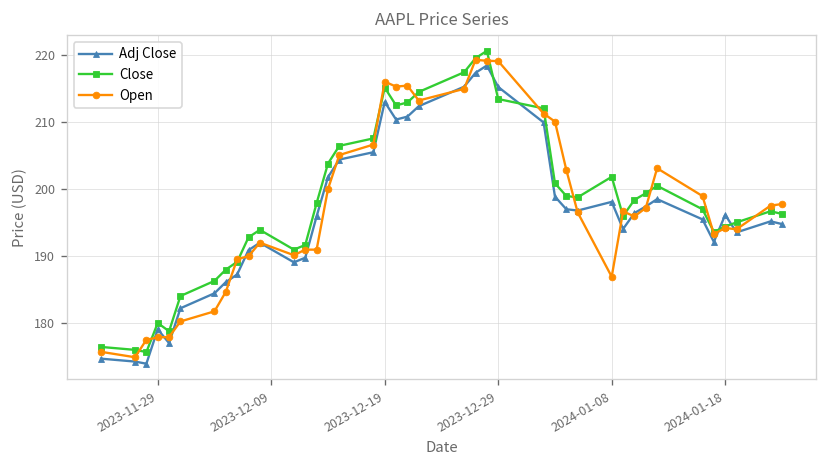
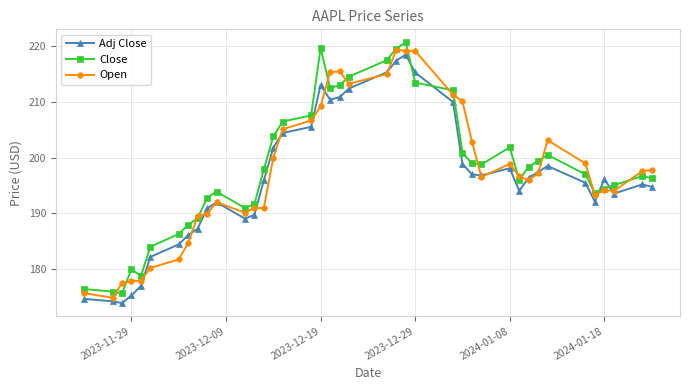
Adj Close, 2023-11-29: 179 -> 175
Close, 2023-12-19: 215 -> 220
Open, 2023-12-19: 216 -> 209
Open, 2024-01-08: 187 -> 199
